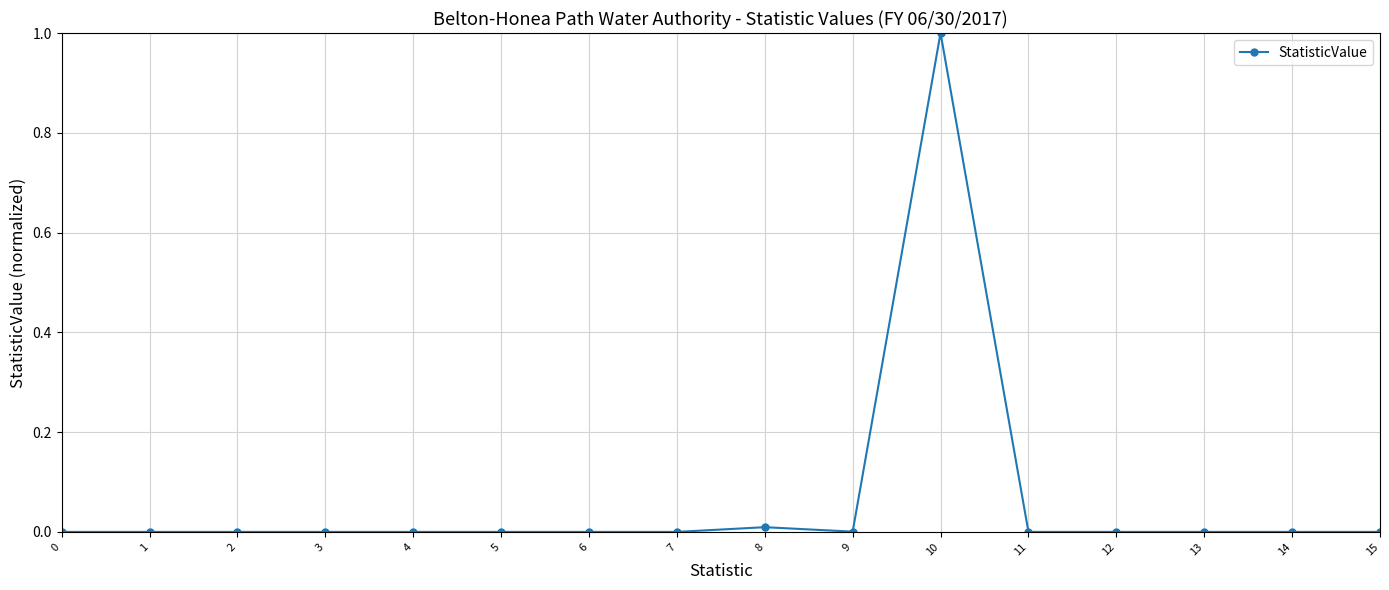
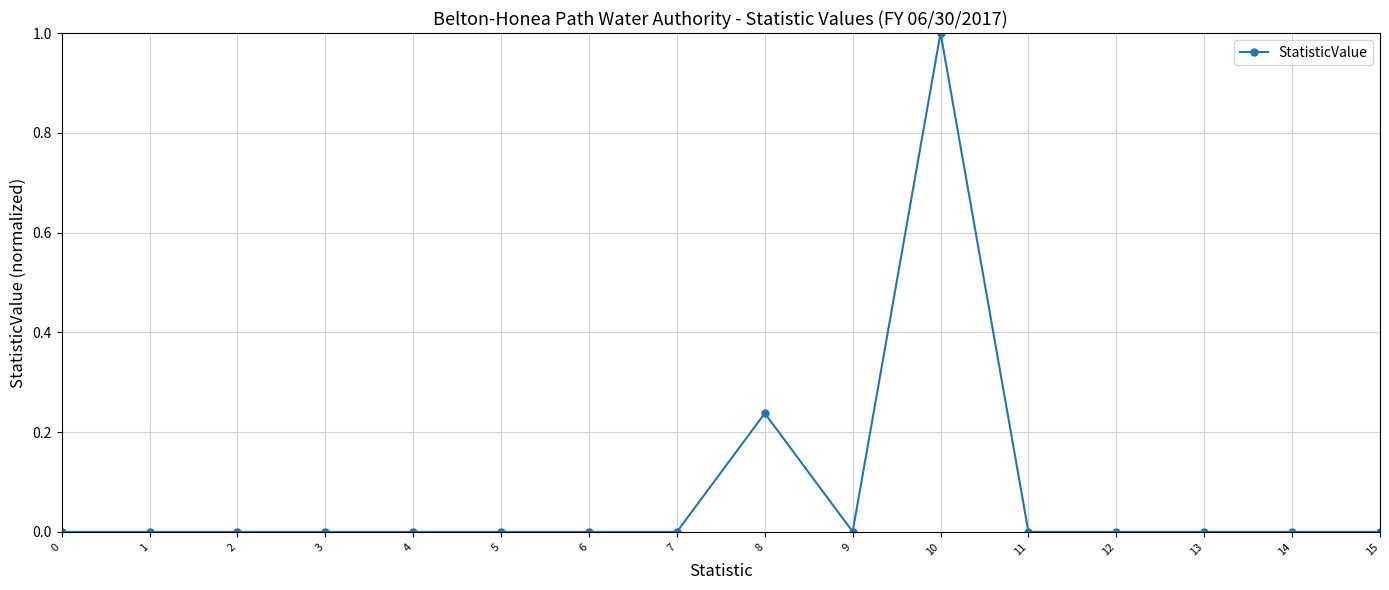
8: 0.01 -> 0.24
